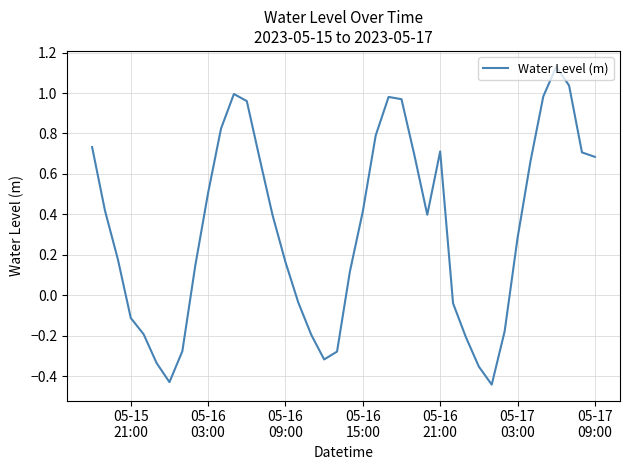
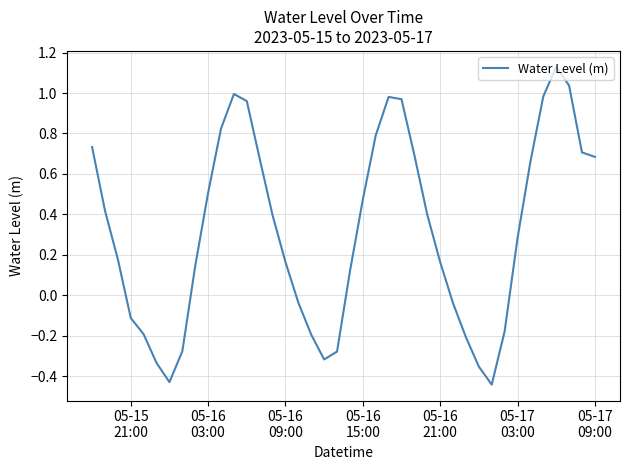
05-16 15:00: 0.41 -> 0.47
05-16 21:00: 0.71 -> 0.16
